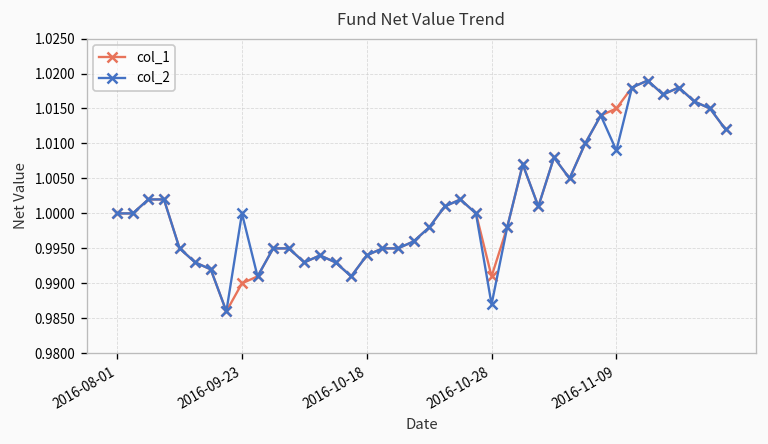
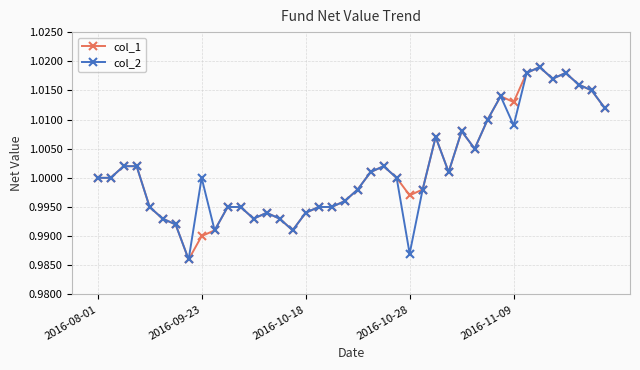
col_1, 2016-10-28: 0.991 -> 0.997
col_1, 2016-11-09: 1.015 -> 1.013
